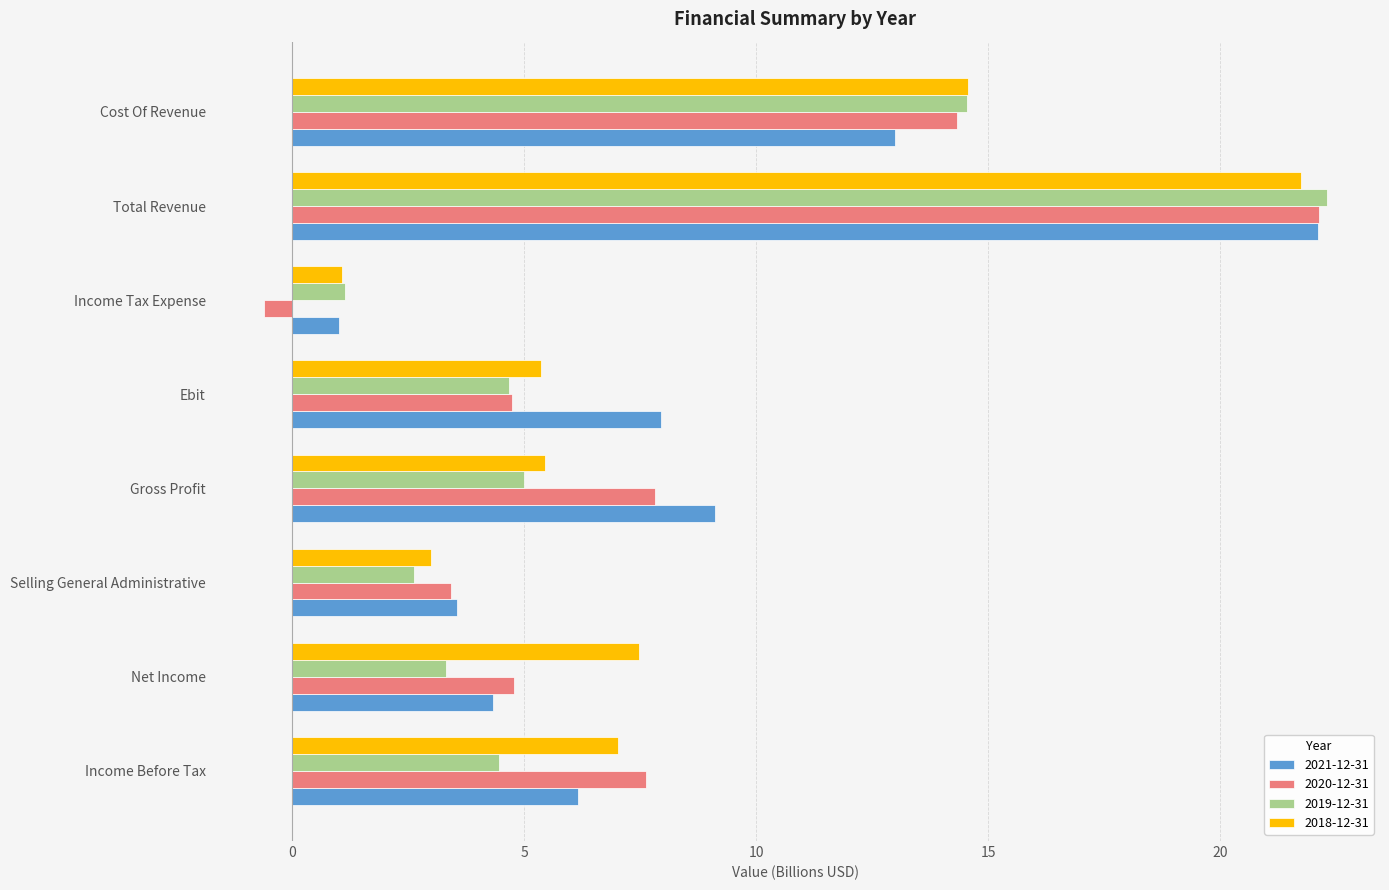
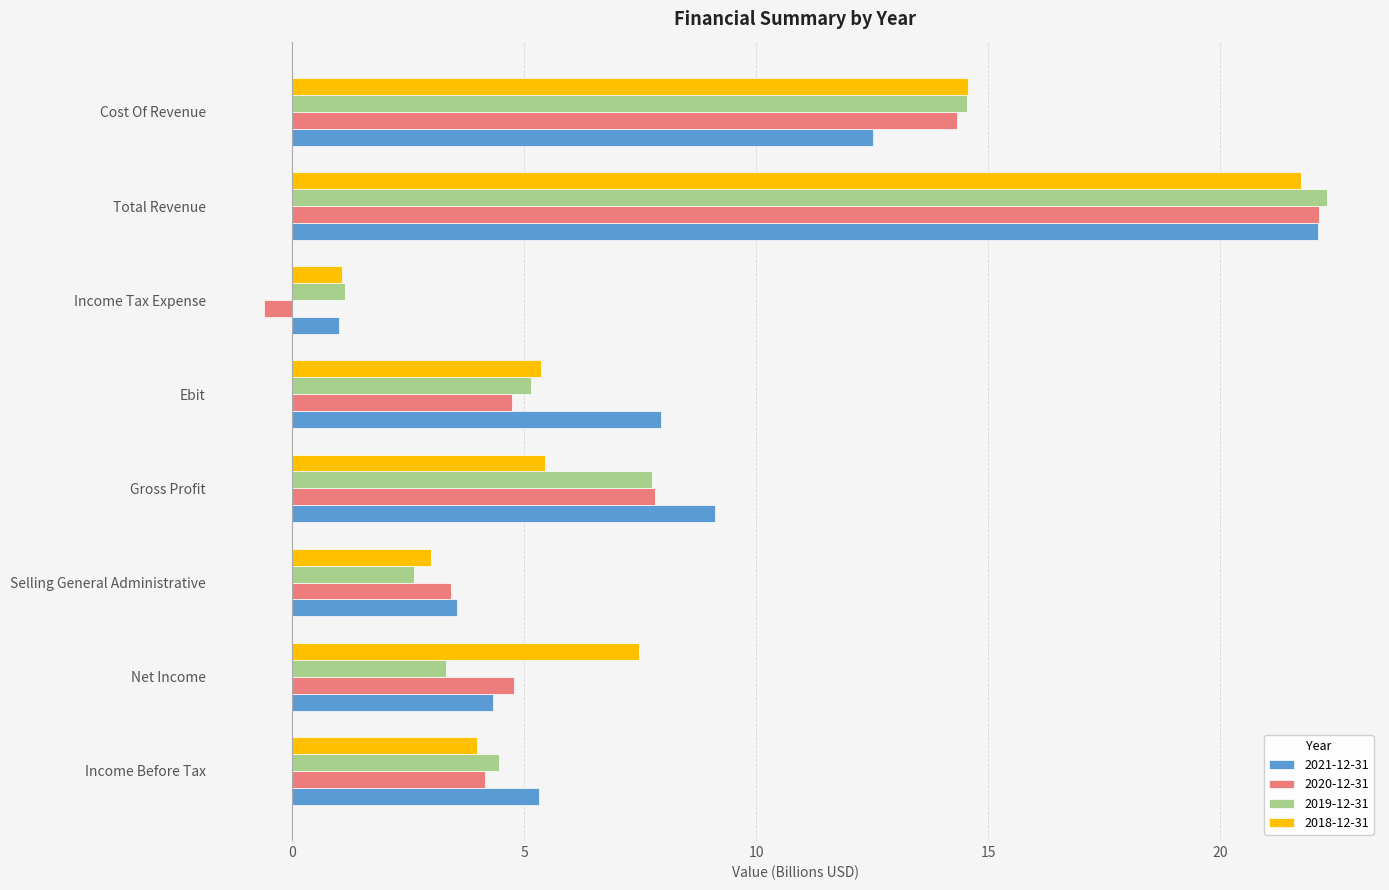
2021-12-31, Cost Of Revenue: 13.0 -> 12.5
2019-12-31, Ebit: 4.7 -> 5.1
2019-12-31, Gross Profit: 5.0 -> 7.8
2018-12-31, Income Before Tax: 7.0 -> 4.0
2020-12-31, Income Before Tax: 7.6 -> 4.2
2021-12-31, Income Before Tax: 6.2 -> 5.3
